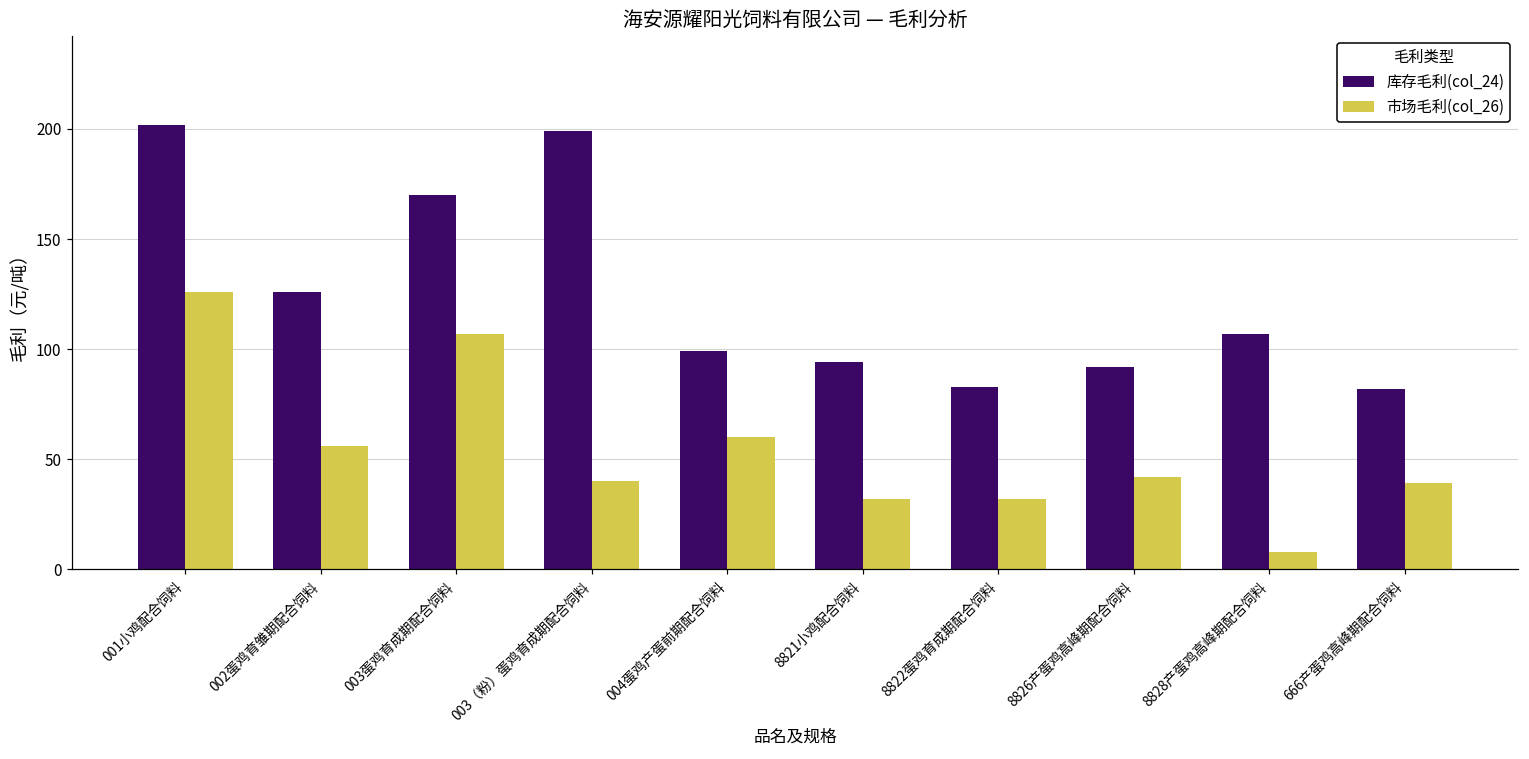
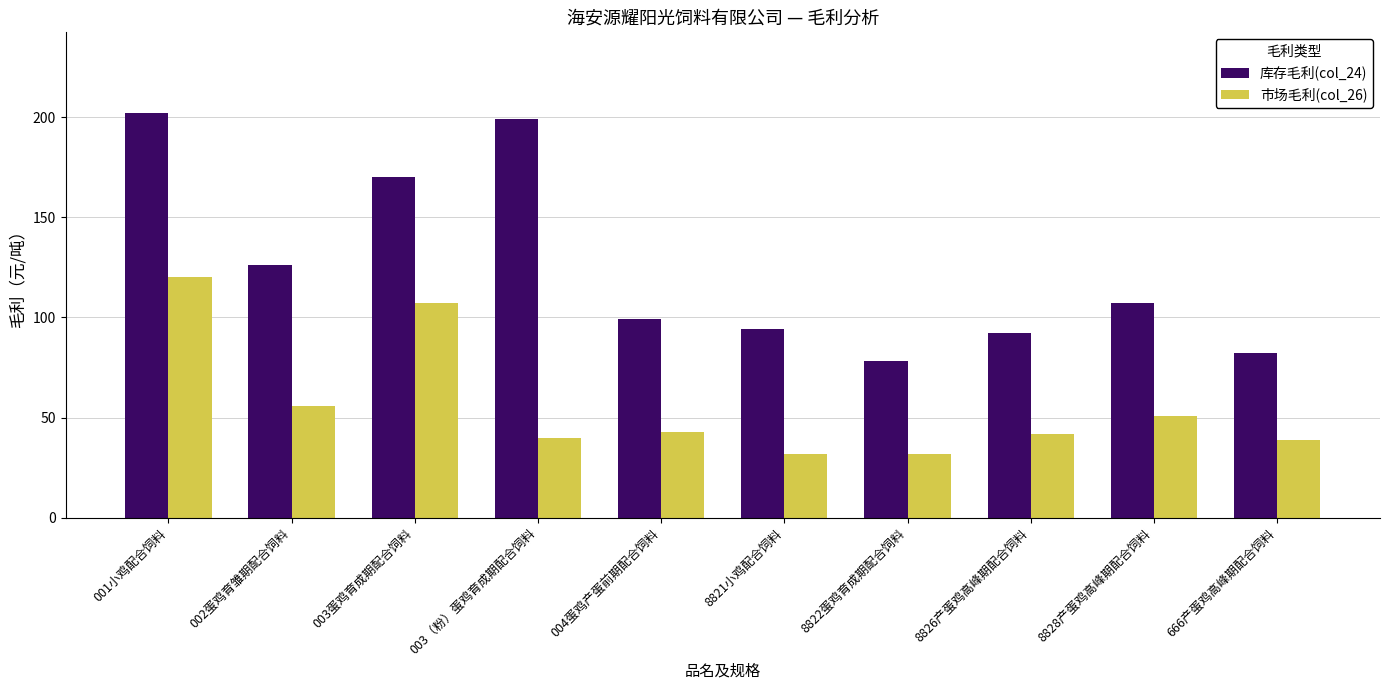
市场毛利(col_26), 001小鸡配合饲料: 126 -> 120
市场毛利(col_26), 004蛋鸡产蛋前期配合饲料: 60 -> 43
库存毛利(col_24), 8822蛋鸡育成期配合饲料: 83 -> 78
市场毛利(col_26), 8828产蛋鸡高峰期配合饲料: 8 -> 51
